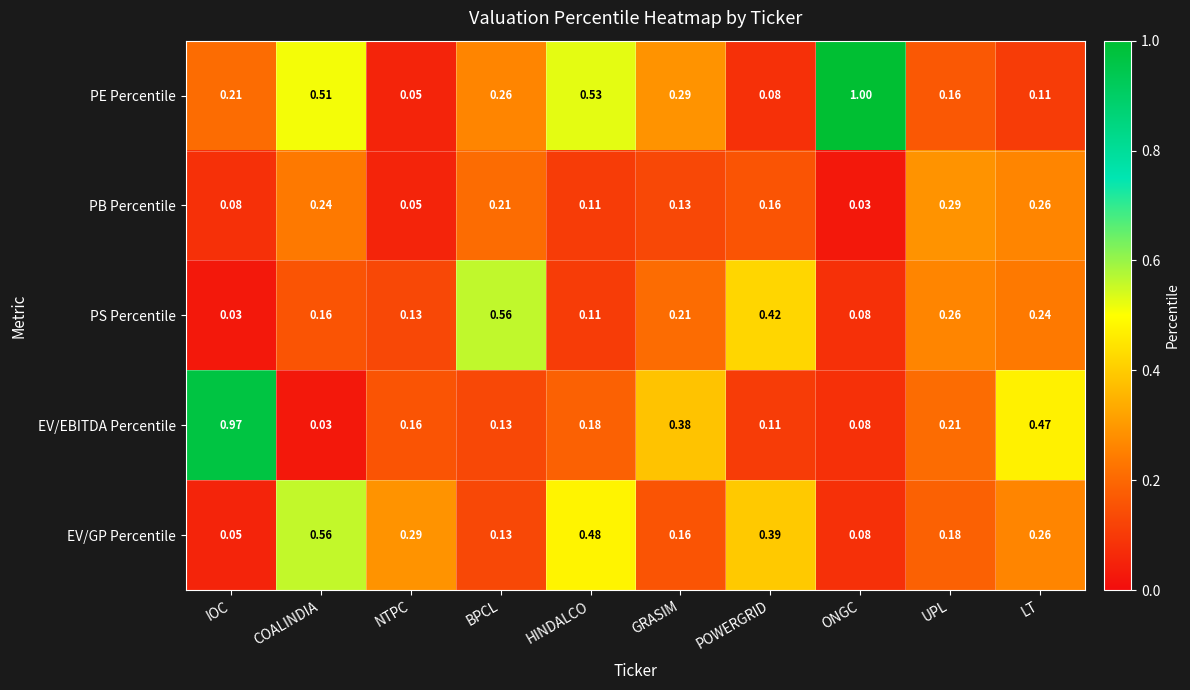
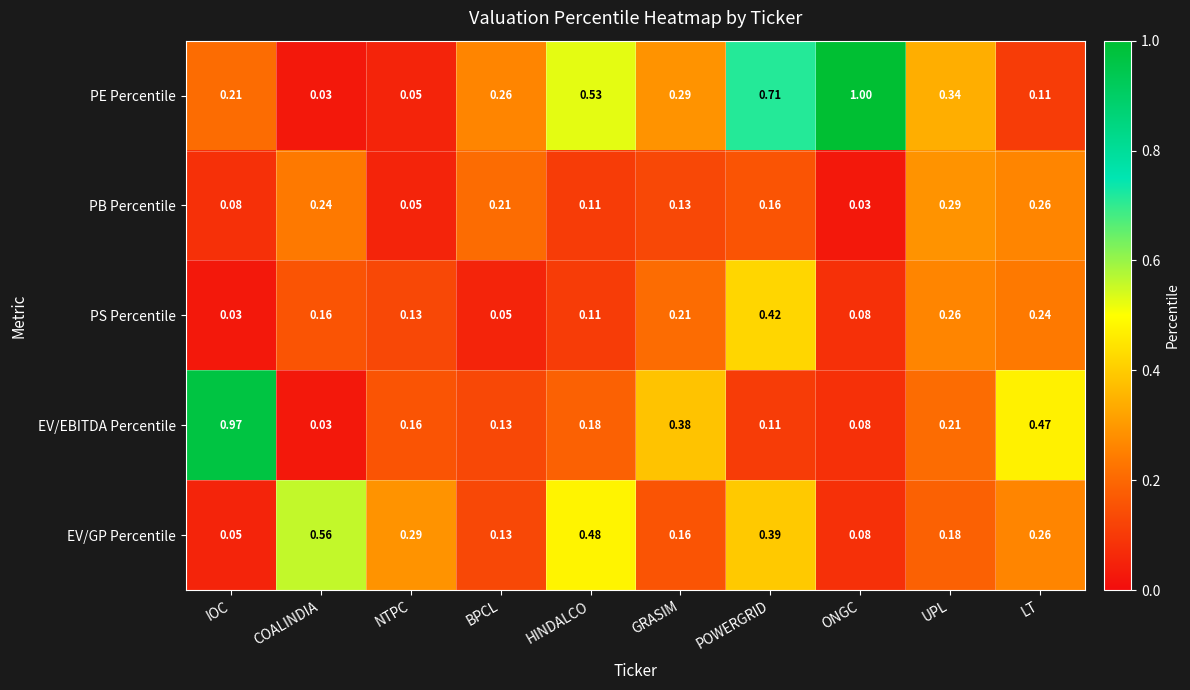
PE Percentile, COALINDIA: 0.51 -> 0.03
PE Percentile, POWERGRID: 0.08 -> 0.71
PE Percentile, UPL: 0.16 -> 0.34
PS Percentile, BPCL: 0.56 -> 0.05
